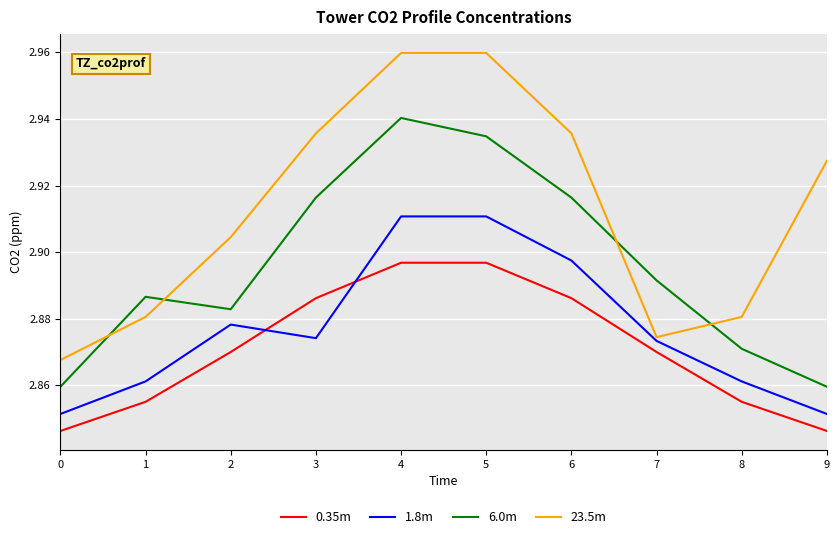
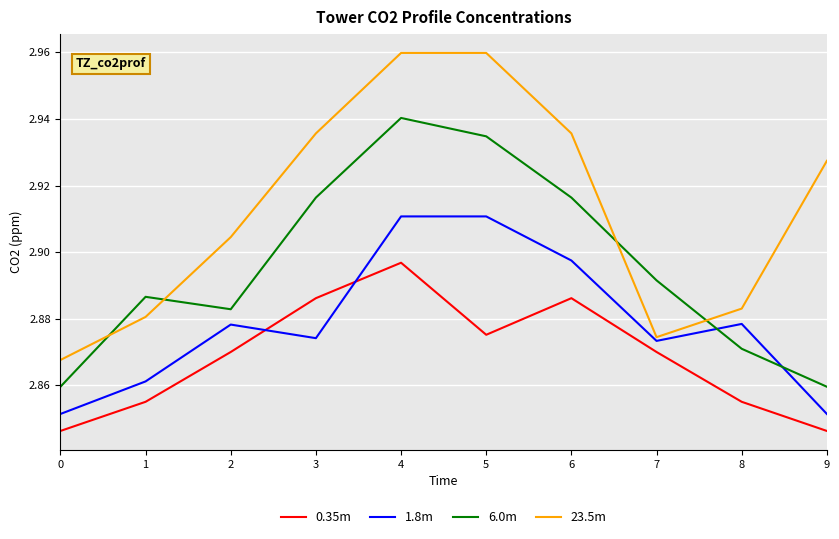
0.35m, 5: 2.897 -> 2.875
1.8m, 8: 2.861 -> 2.878
23.5m, 8: 2.881 -> 2.883
